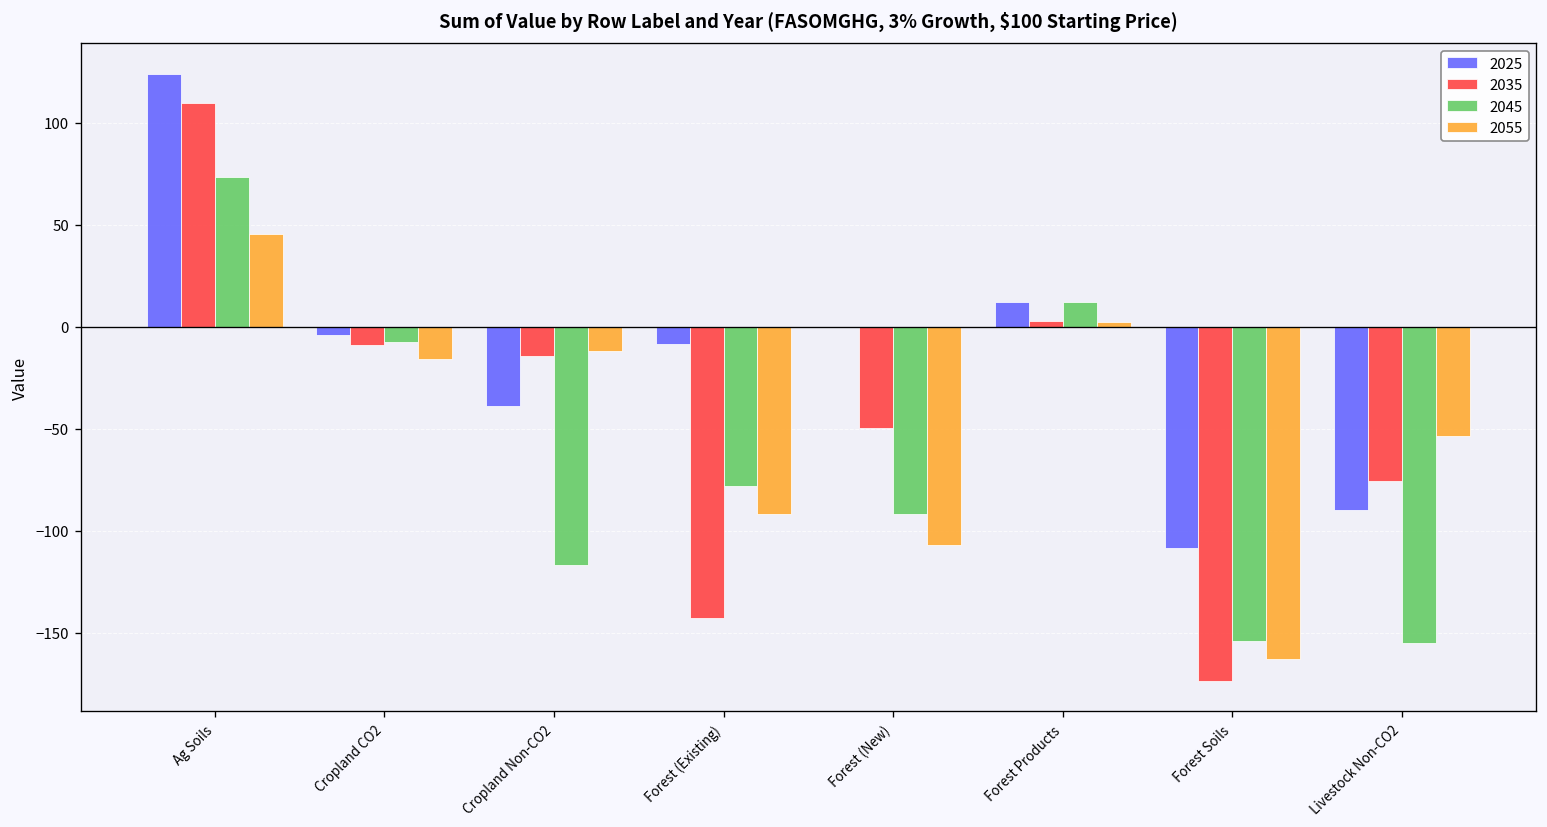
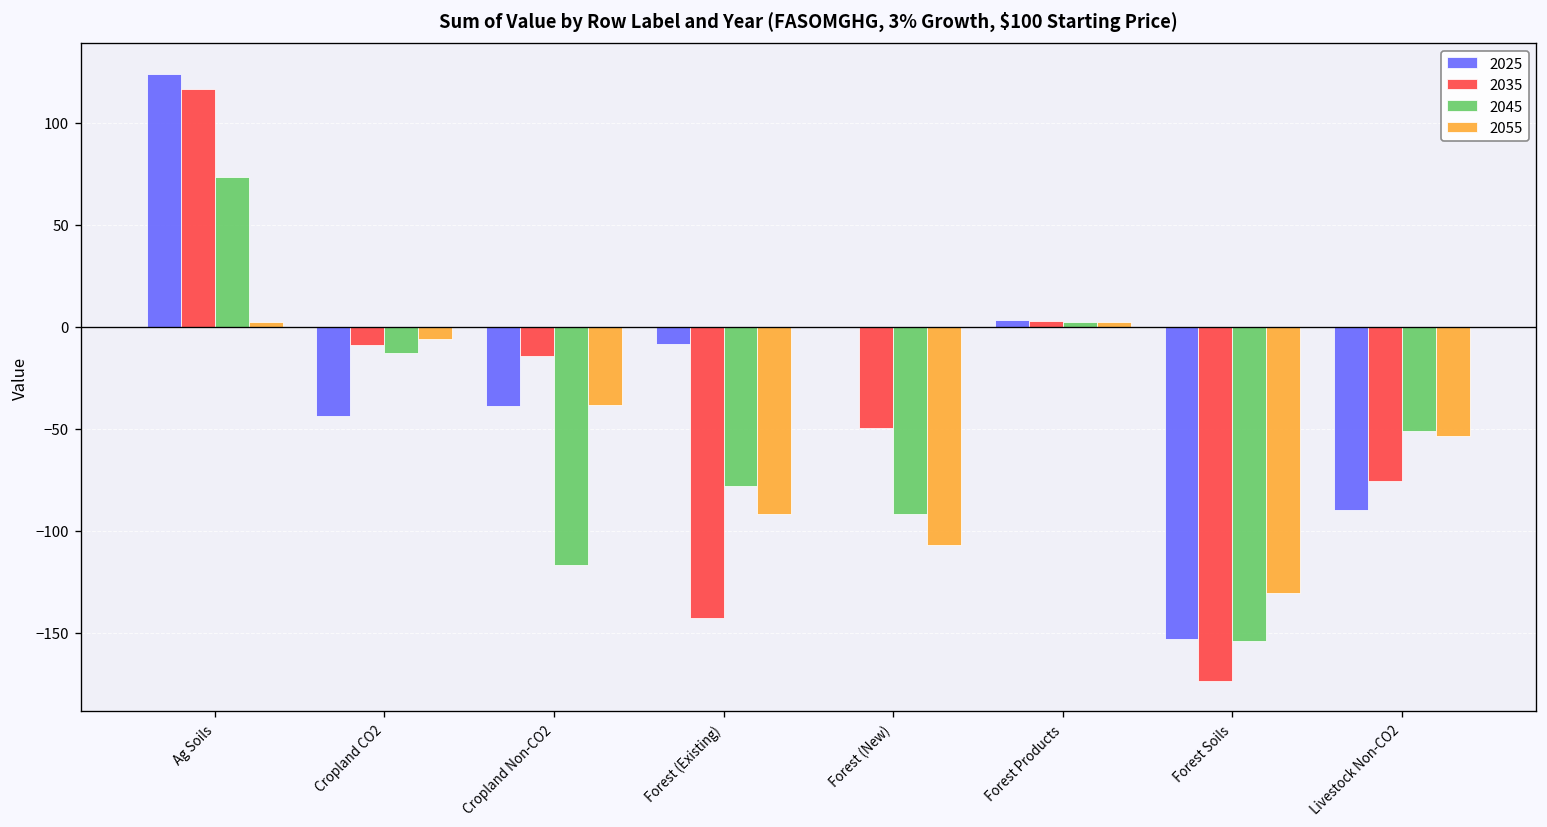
2035, Ag Soils: 110 -> 117
2055, Ag Soils: 45 -> 3
2025, Cropland CO2: -4 -> -44
2045, Cropland CO2: -7 -> -13
2055, Cropland CO2: -16 -> -6
2055, Cropland Non-CO2: -12 -> -38
2025, Forest Products: 12 -> 4
2045, Forest Products: 12 -> 3
2025, Forest Soils: -109 -> -153
2055, Forest Soils: -163 -> -130
2045, Livestock Non-CO2: -155 -> -51
